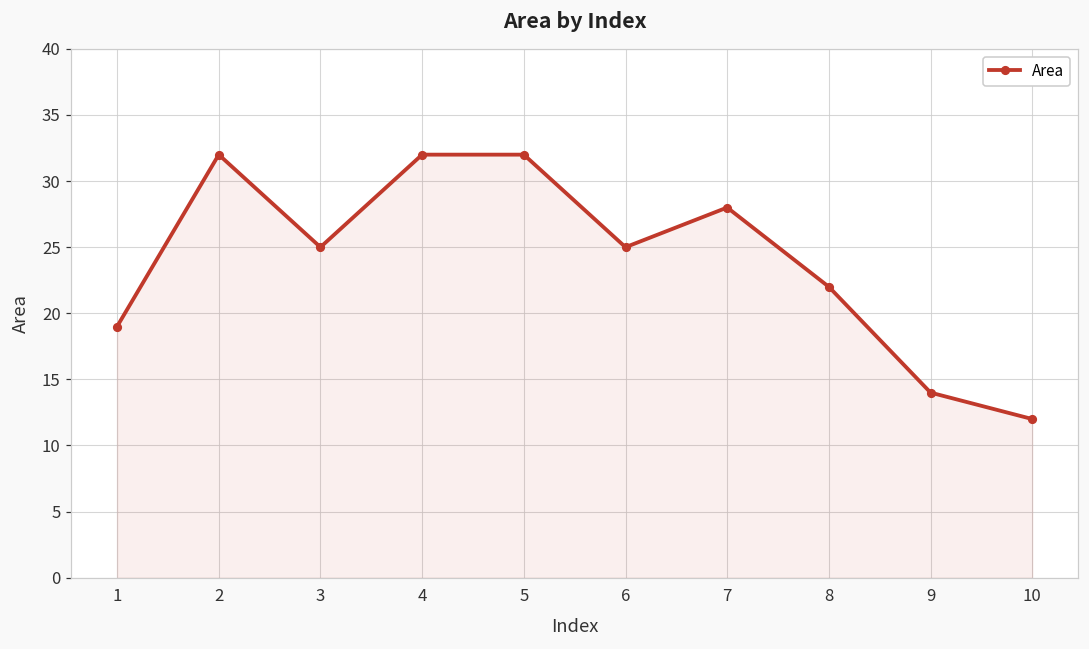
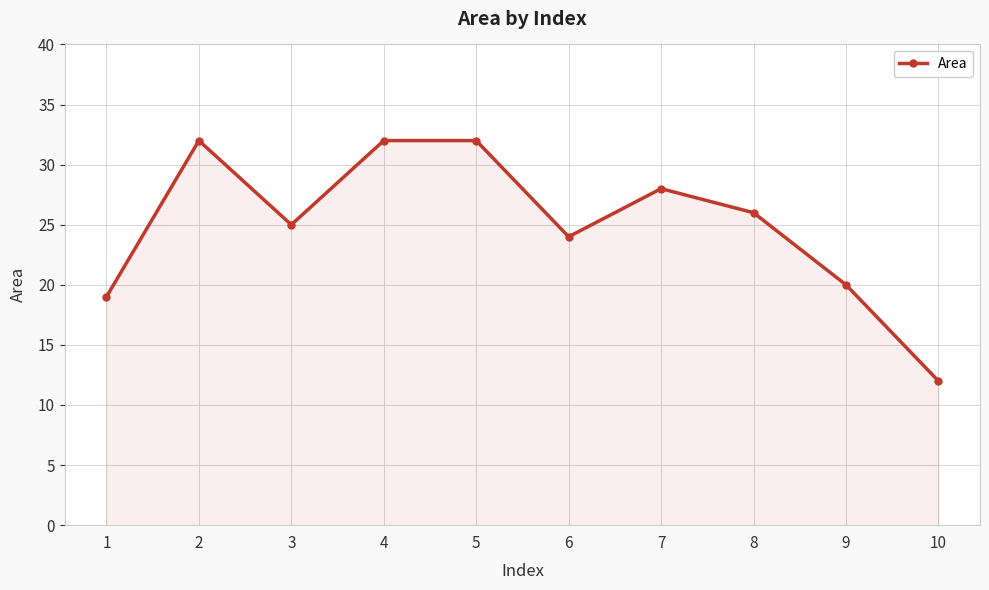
6: 25 -> 24
8: 22 -> 26
9: 14 -> 20
